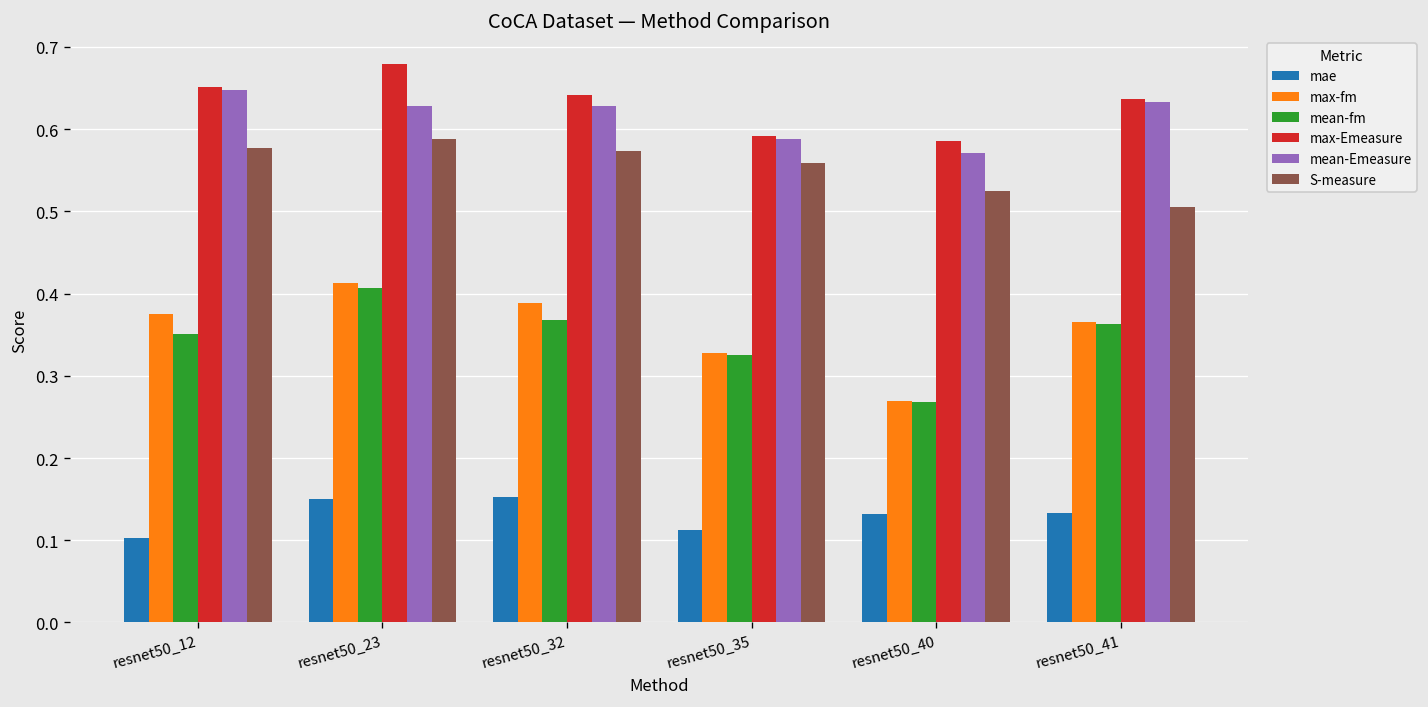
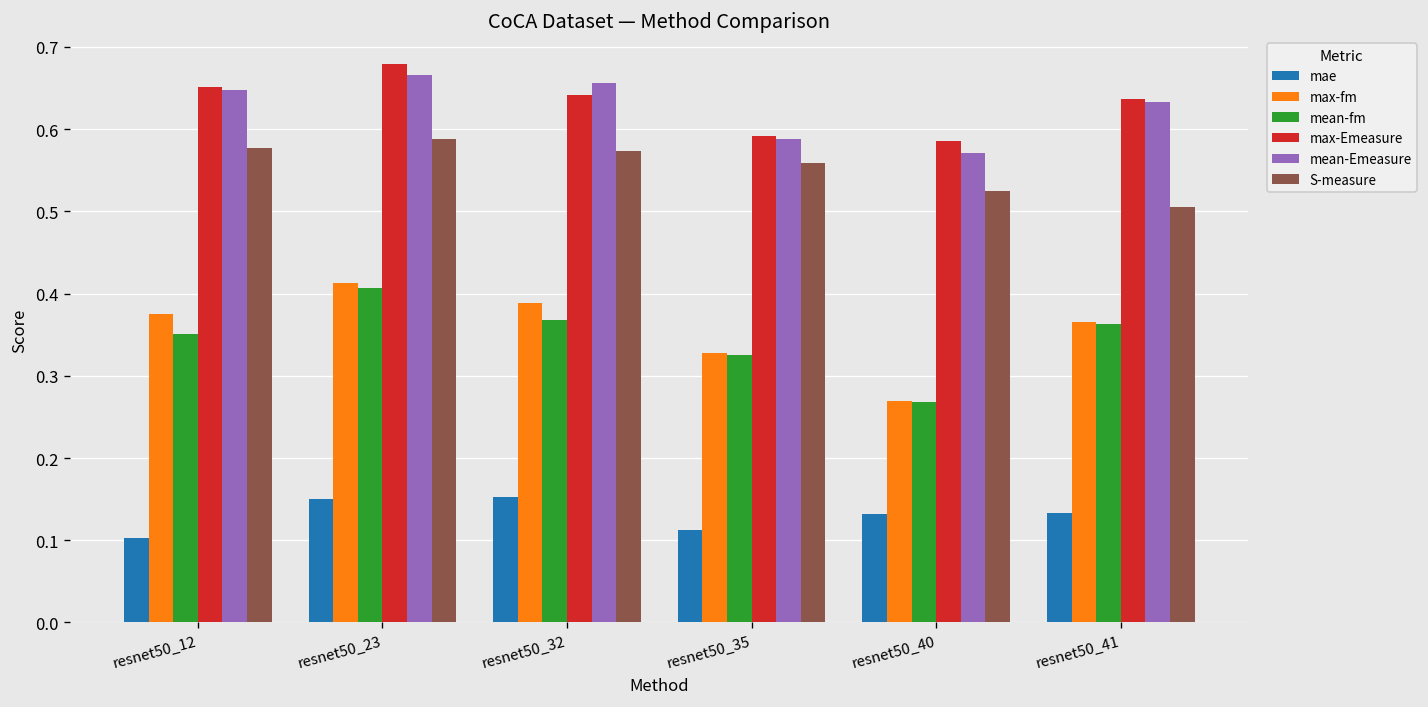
mean-Emeasure, resnet50_23: 0.63 -> 0.67
mean-Emeasure, resnet50_32: 0.63 -> 0.66
